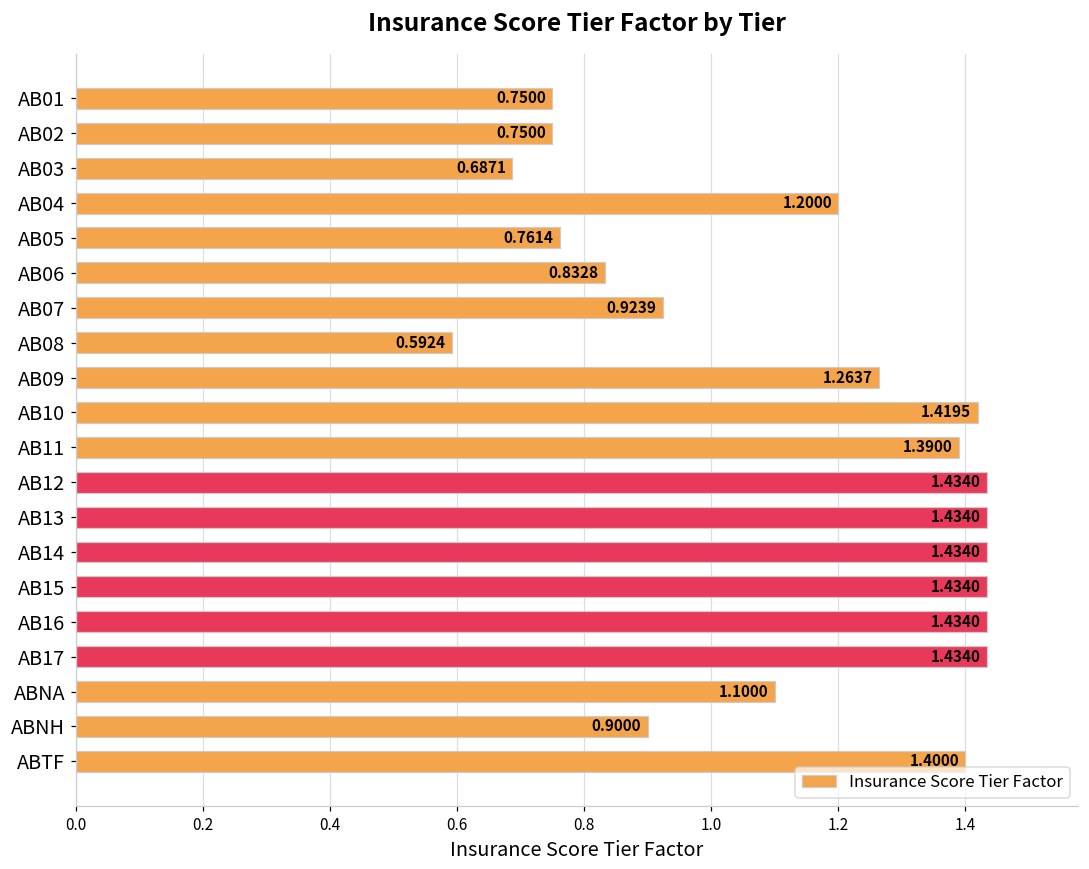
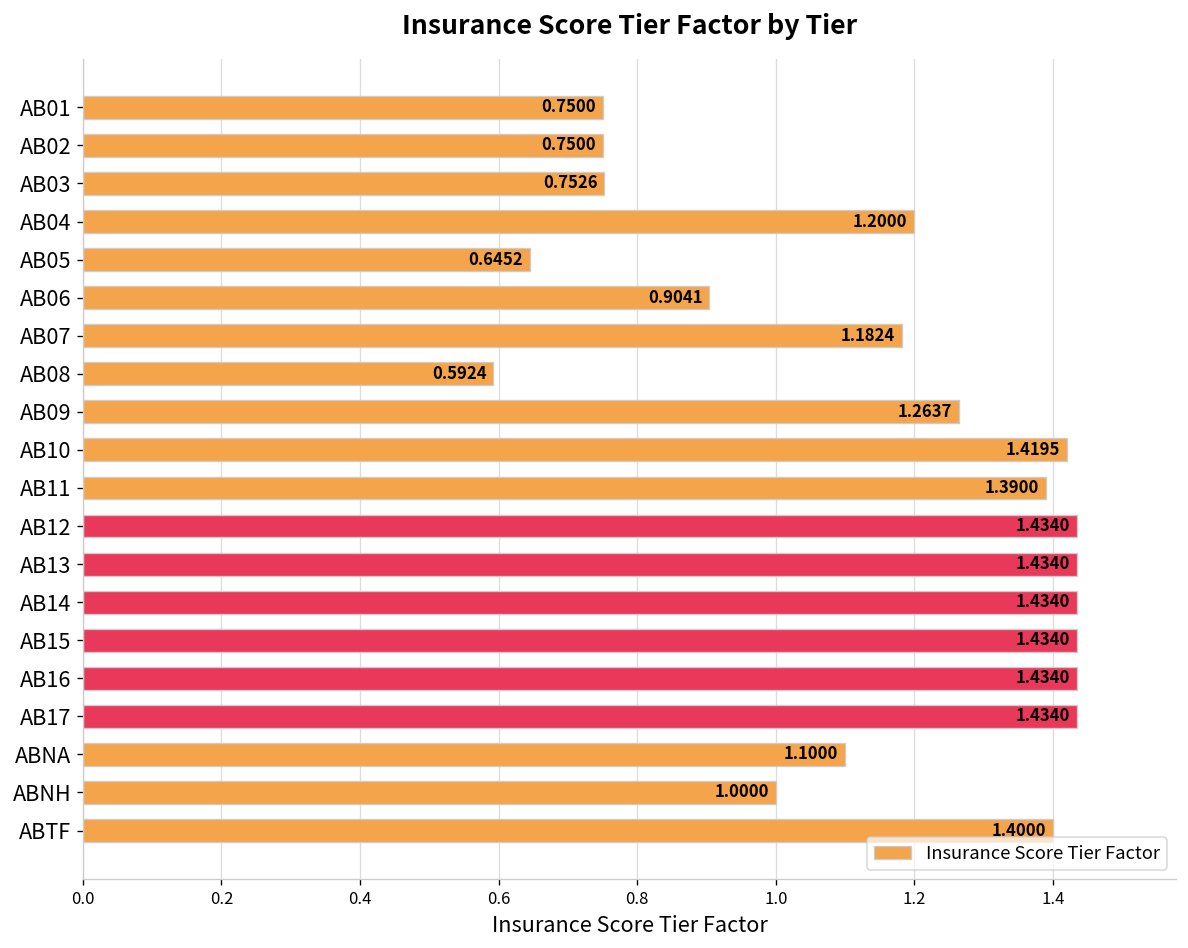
AB03: 0.6871 -> 0.7526
AB05: 0.7614 -> 0.6452
AB06: 0.8328 -> 0.9041
AB07: 0.9239 -> 1.1824
ABNH: 0.9000 -> 1.0000
